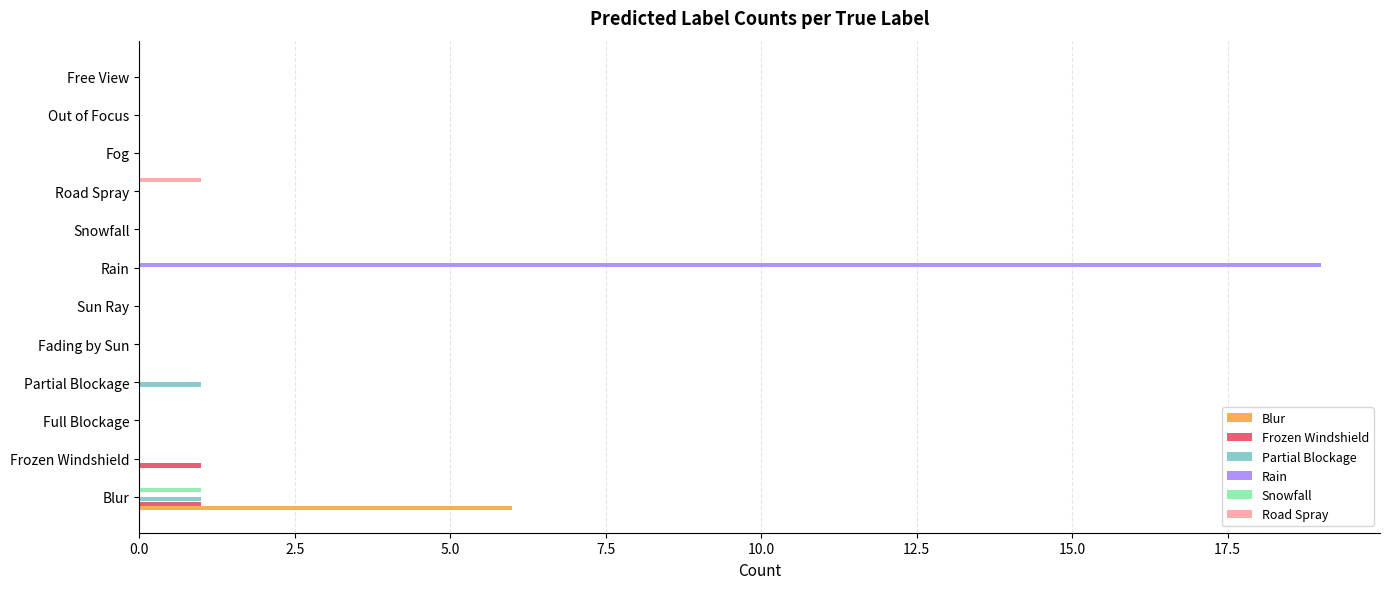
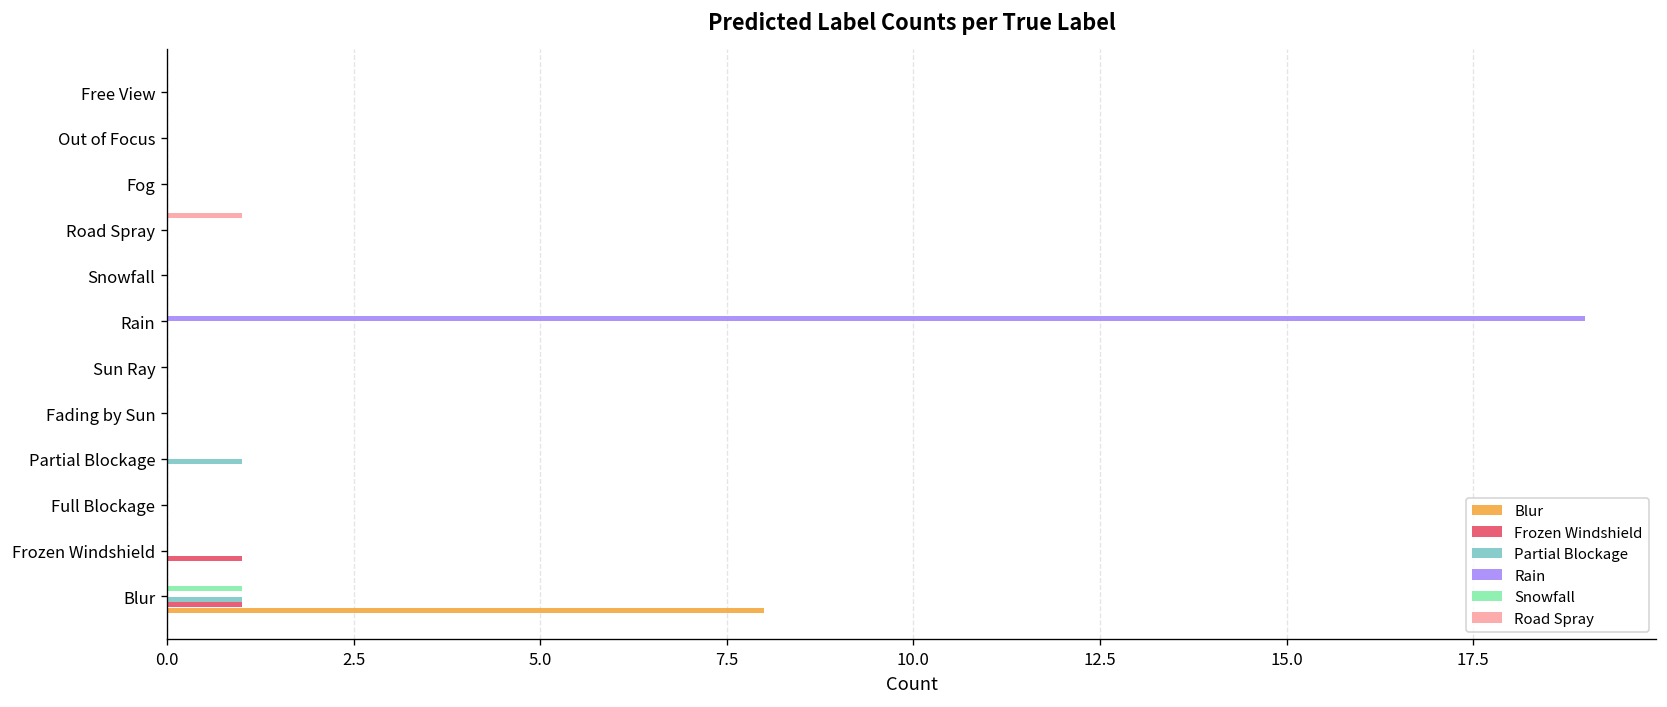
Blur, Blur: 6 -> 8
